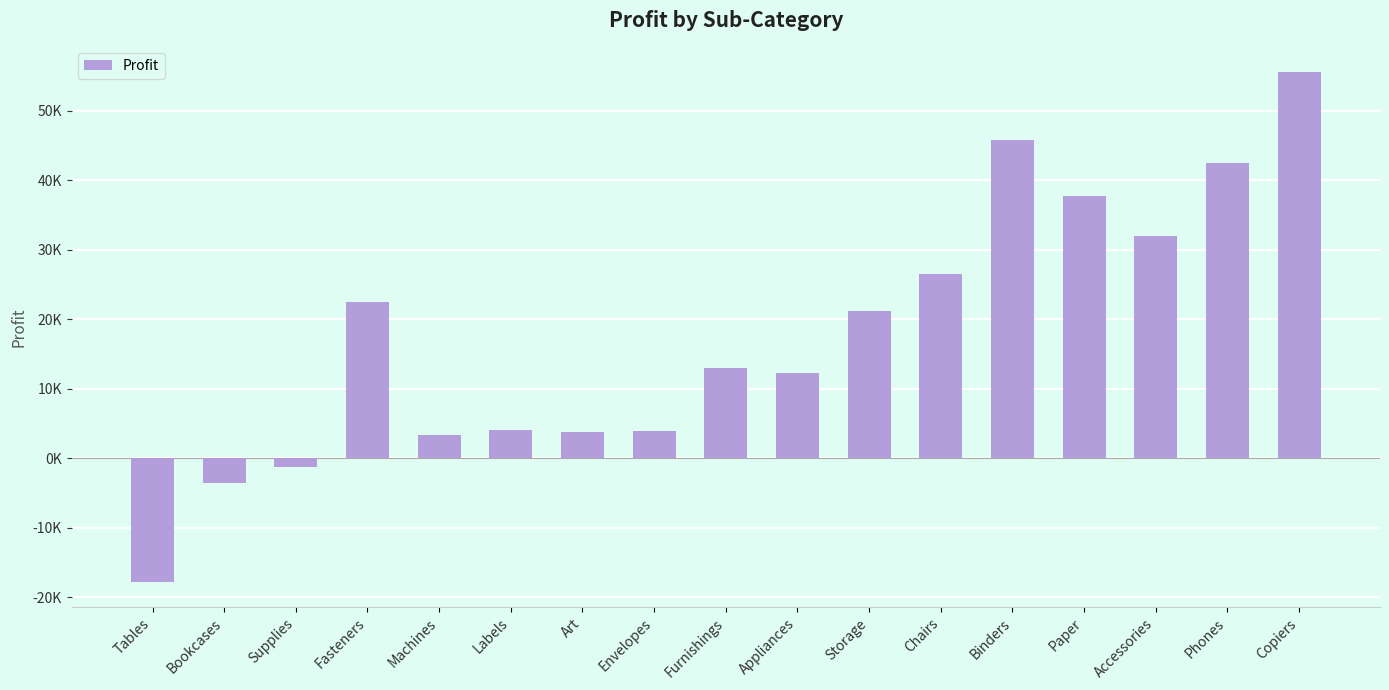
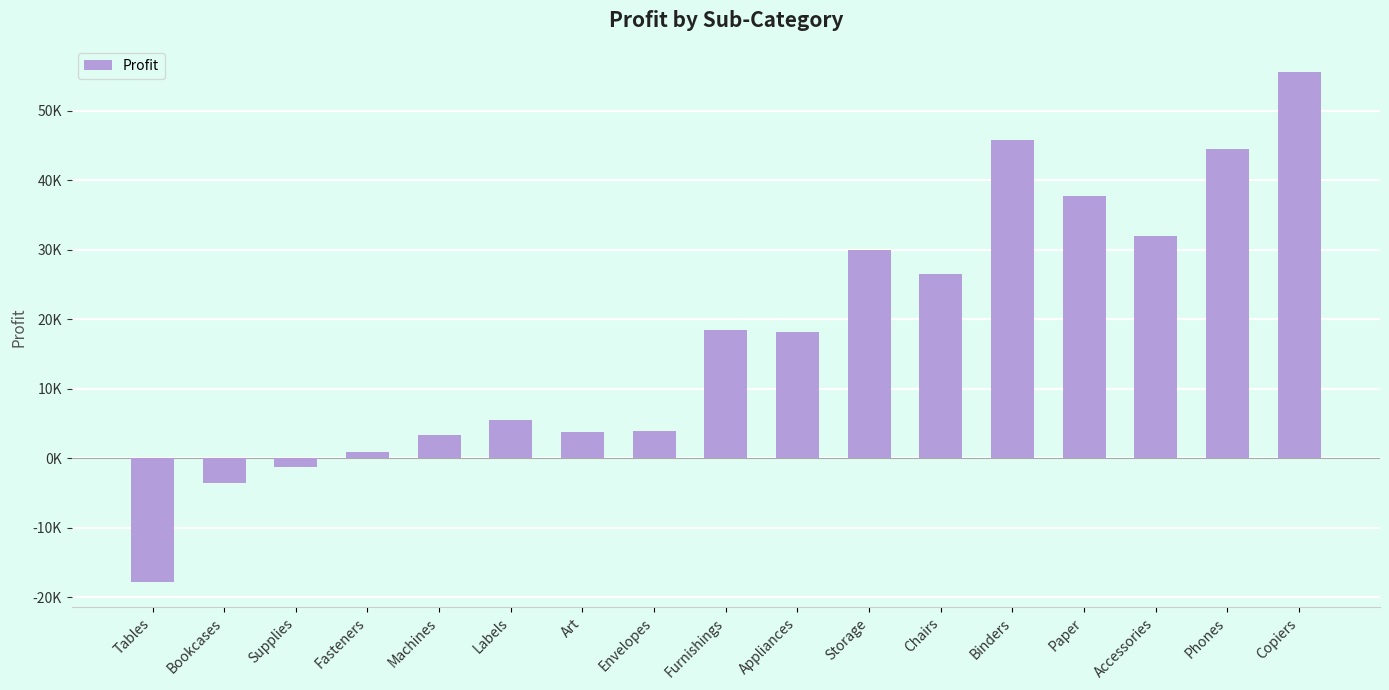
Fasteners: 22000 -> 1000
Labels: 4000 -> 6000
Furnishings: 13000 -> 18000
Appliances: 12000 -> 18000
Storage: 21000 -> 30000
Phones: 43000 -> 45000
